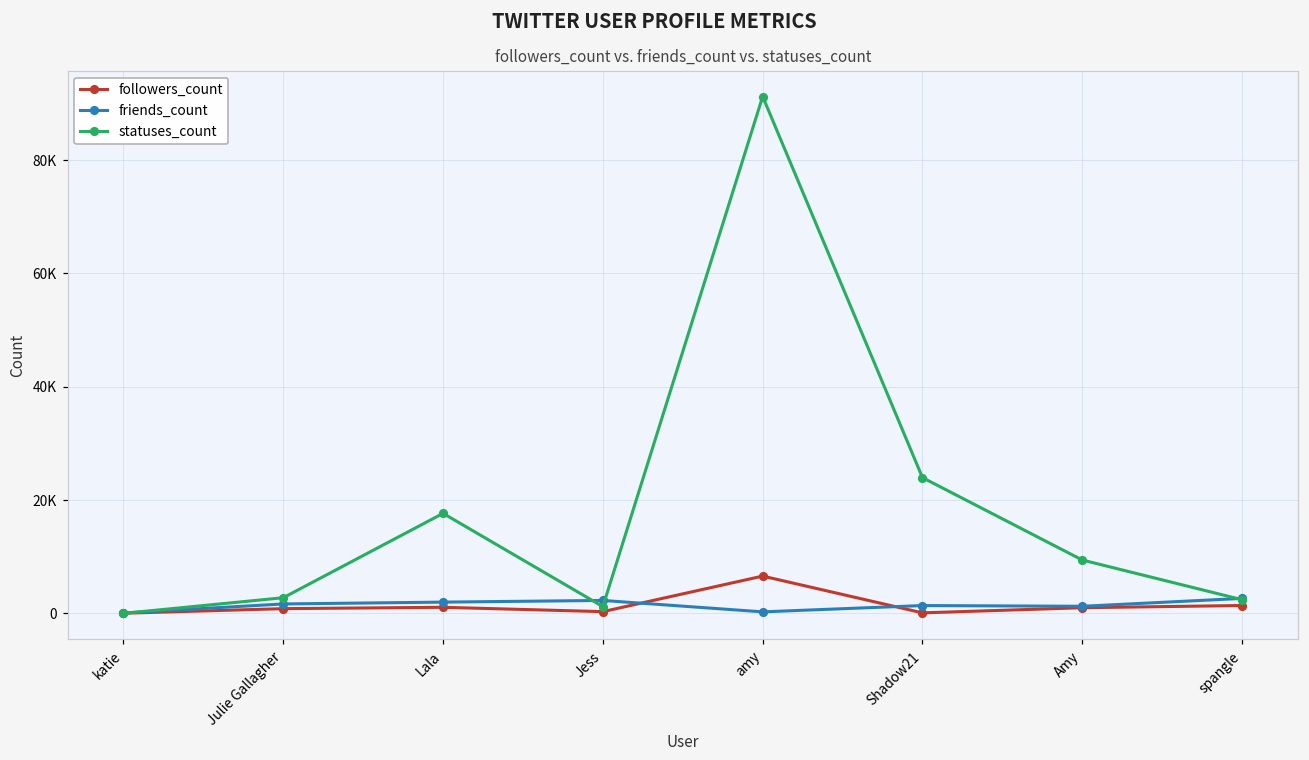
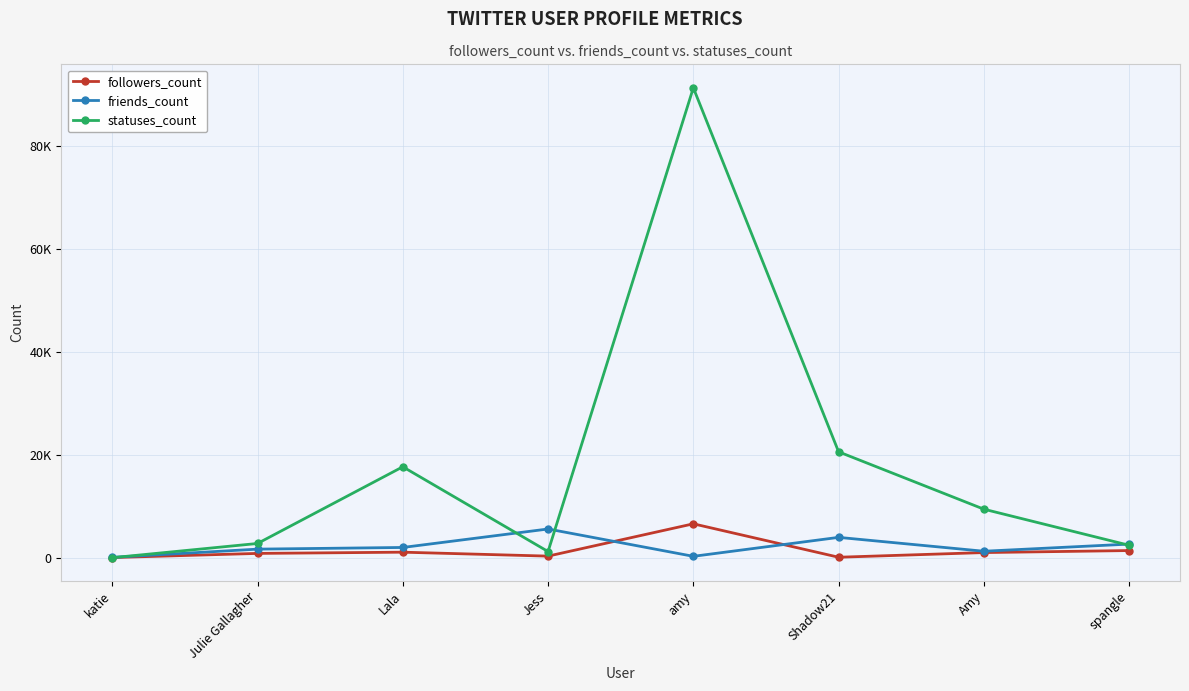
friends_count, Jess: 2000 -> 6000
friends_count, Shadow21: 1000 -> 4000
statuses_count, Shadow21: 24000 -> 21000
